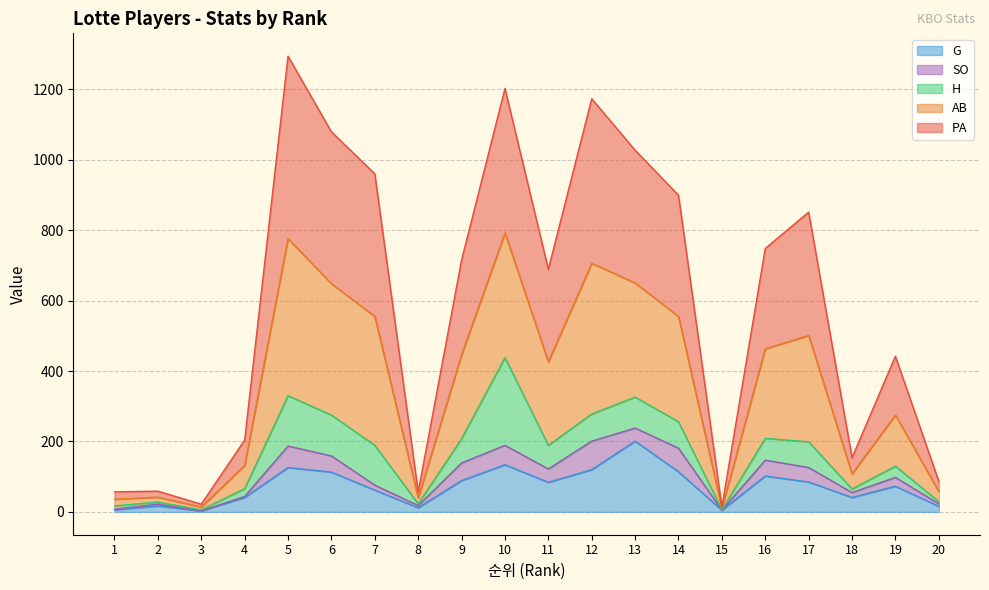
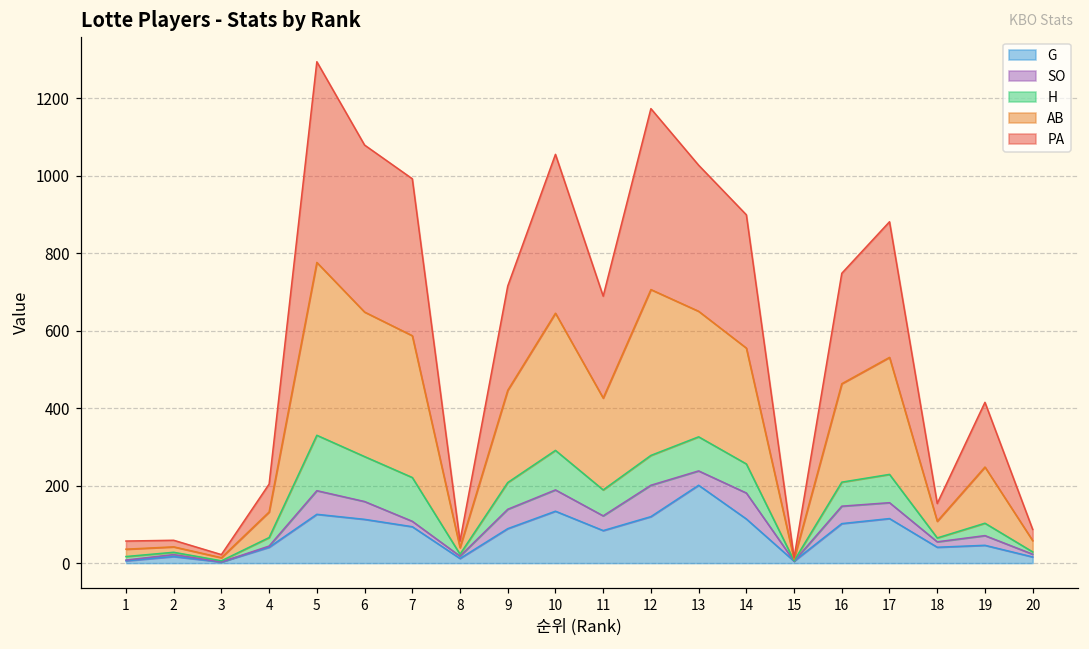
G, 7: 60 -> 90
H, 10: 250 -> 100
G, 17: 90 -> 120
G, 19: 70 -> 50
